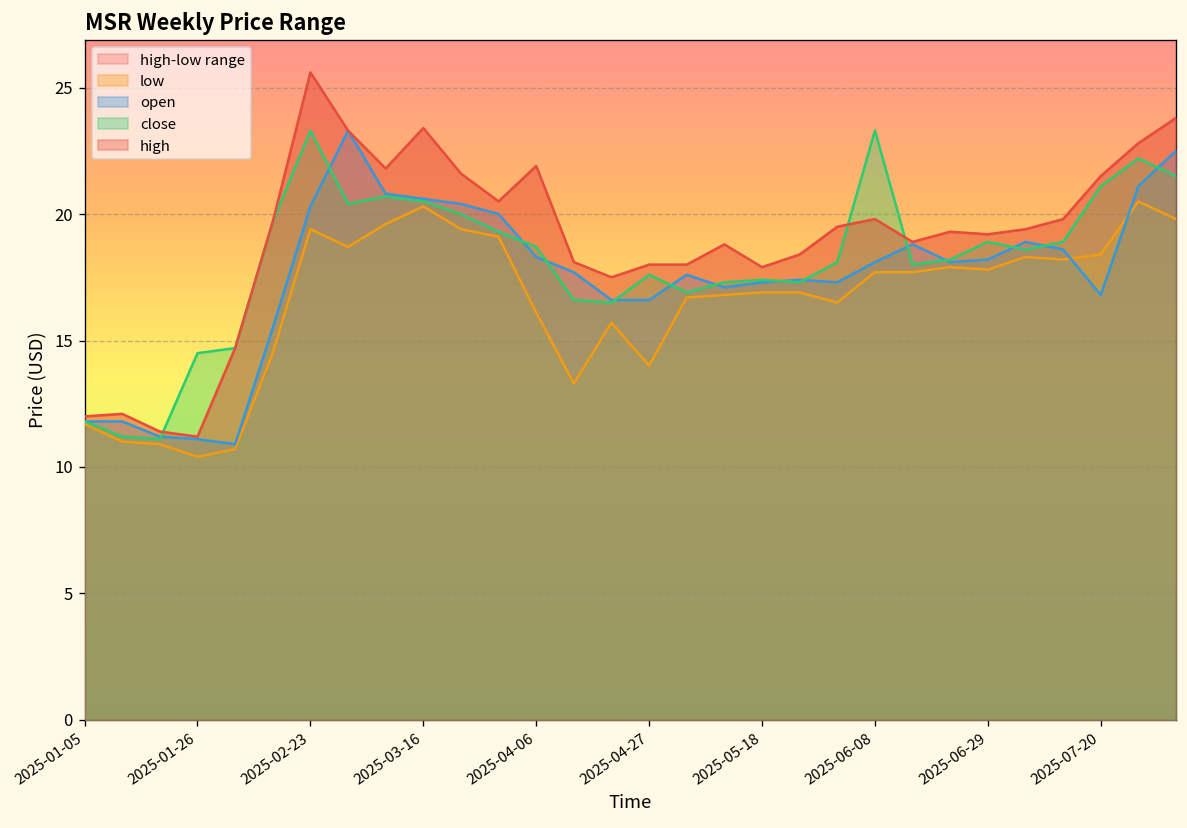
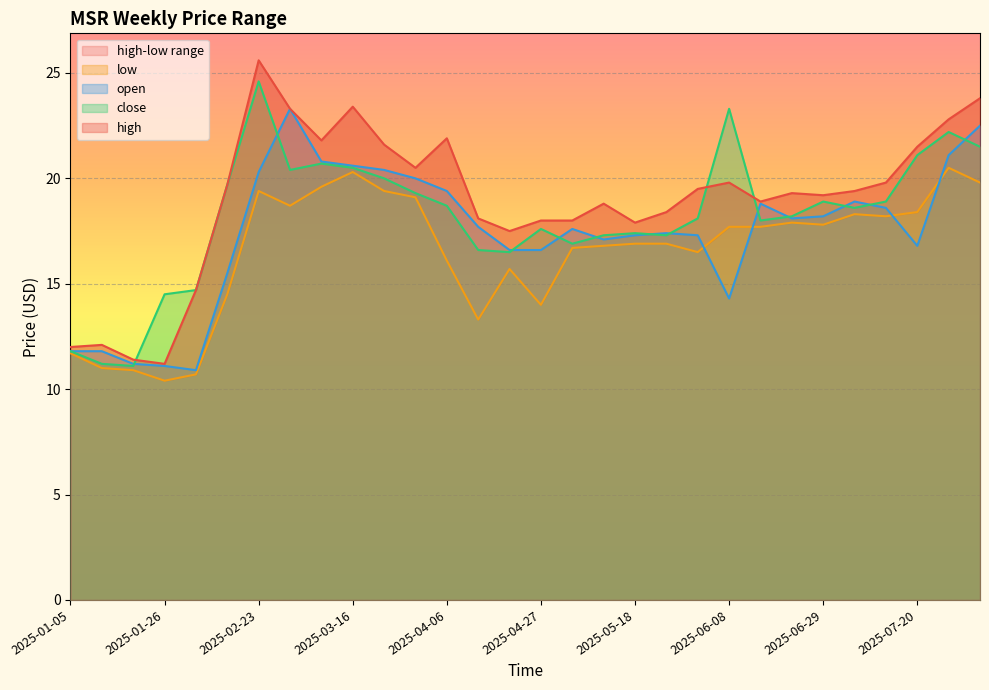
close, 2025-02-23: 23.3 -> 24.6
open, 2025-04-06: 18.3 -> 19.4
open, 2025-06-08: 18.1 -> 14.3
